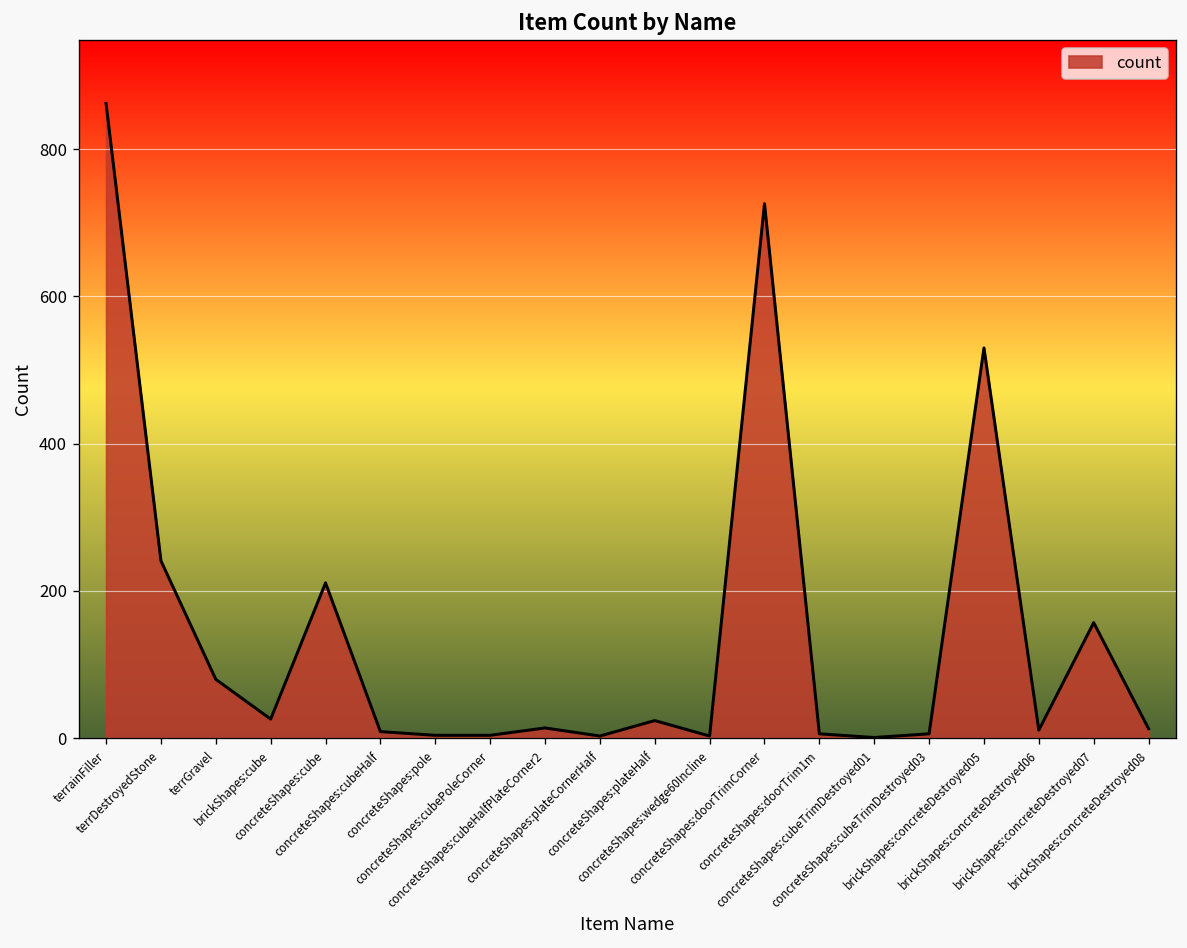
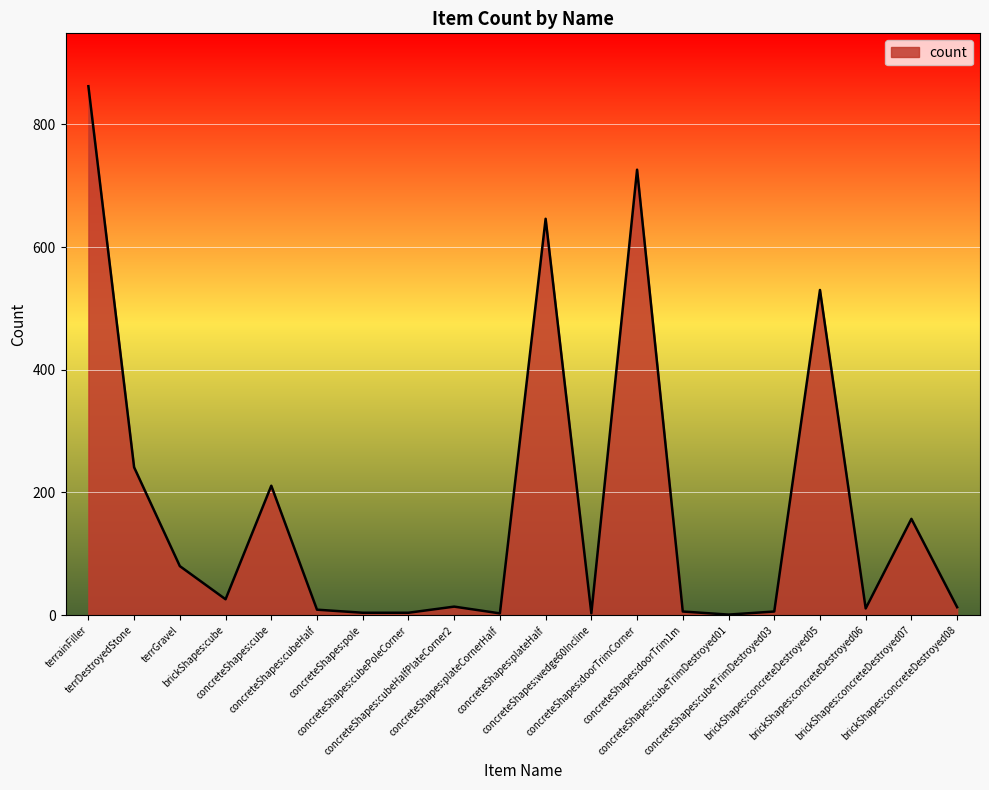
concreteShapes:plateHalf: 20 -> 650
